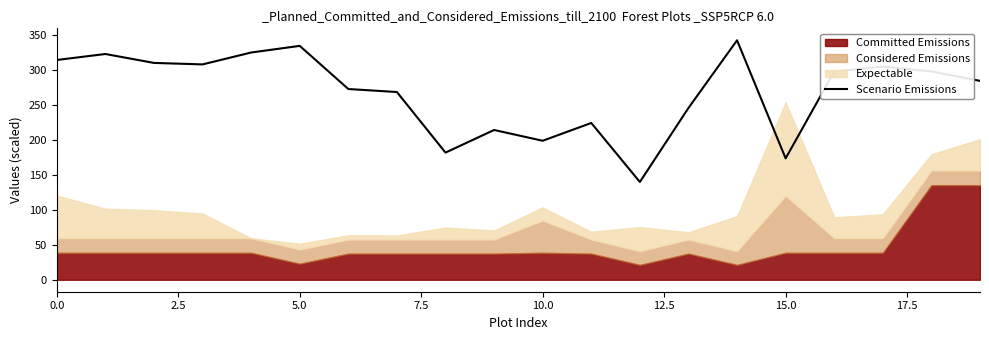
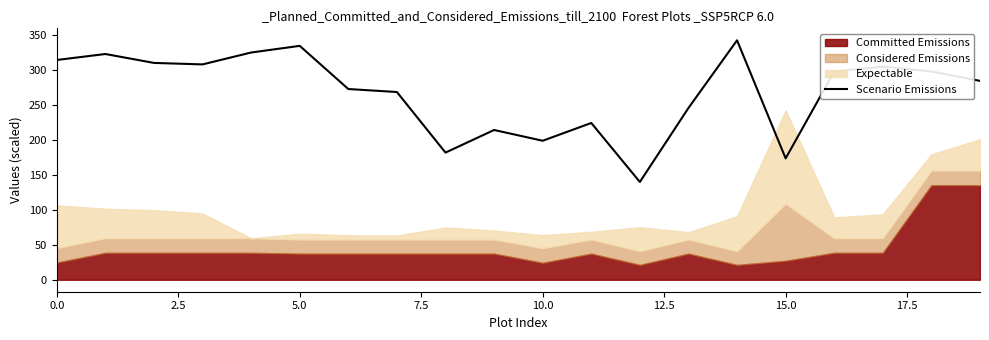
Committed Emissions, 0.0: 40 -> 20
Committed Emissions, 5.0: 20 -> 40
Committed Emissions, 10.0: 40 -> 20
Considered Emissions, 10.0: 50 -> 20
Committed Emissions, 15.0: 40 -> 30
